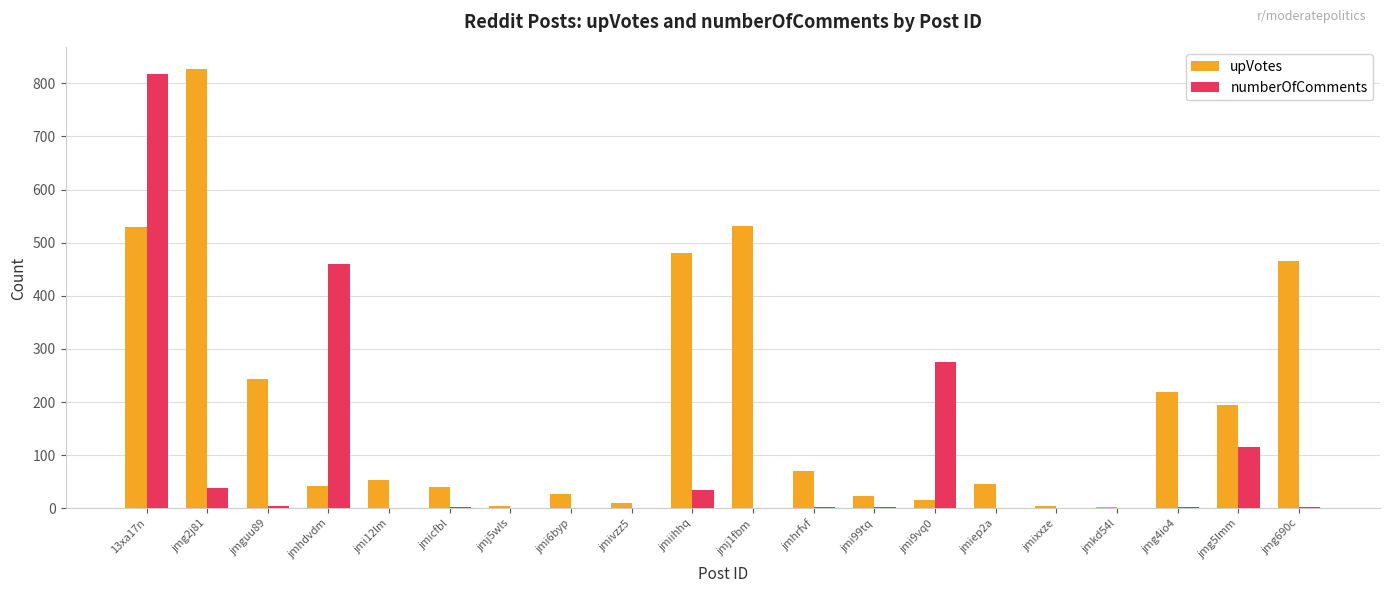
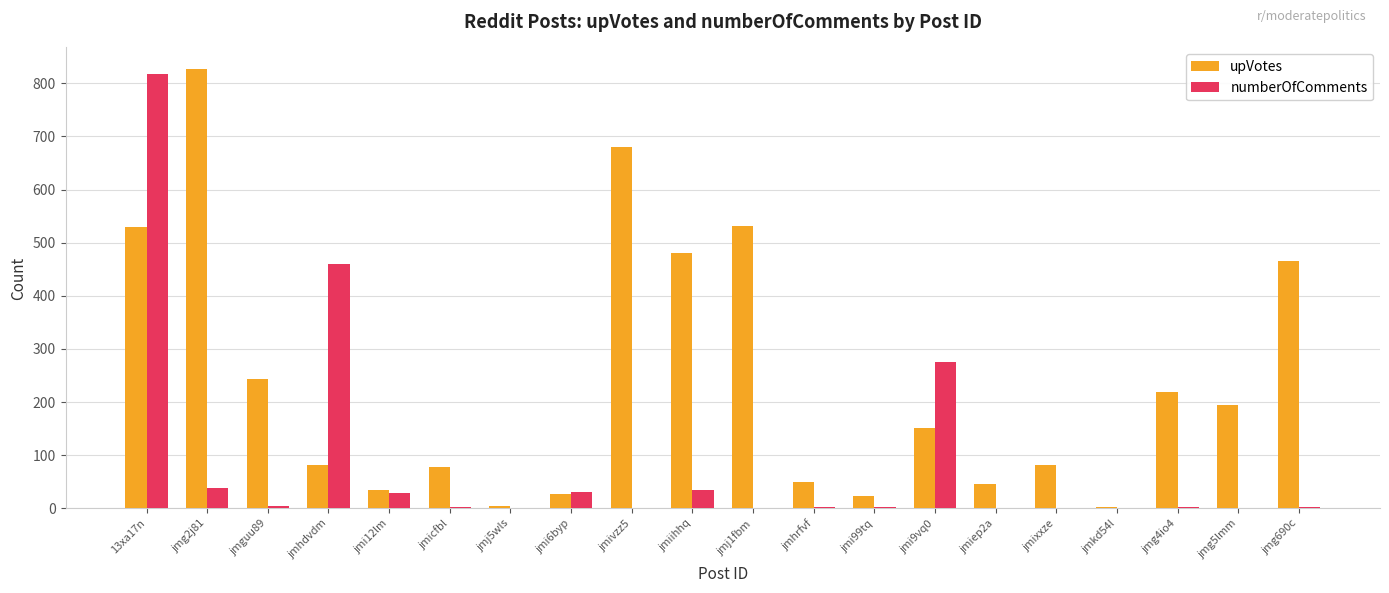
upVotes, jmhdvdm: 40 -> 80
upVotes, jmi12lm: 50 -> 30
numberOfComments, jmi12lm: 0 -> 30
upVotes, jmicfbl: 40 -> 80
numberOfComments, jmi6byp: 0 -> 30
upVotes, jmivzz5: 10 -> 680
upVotes, jmhrfvf: 70 -> 50
upVotes, jmi9vq0: 20 -> 150
upVotes, jmixxze: 0 -> 80
numberOfComments, jmg5lmm: 120 -> 0
